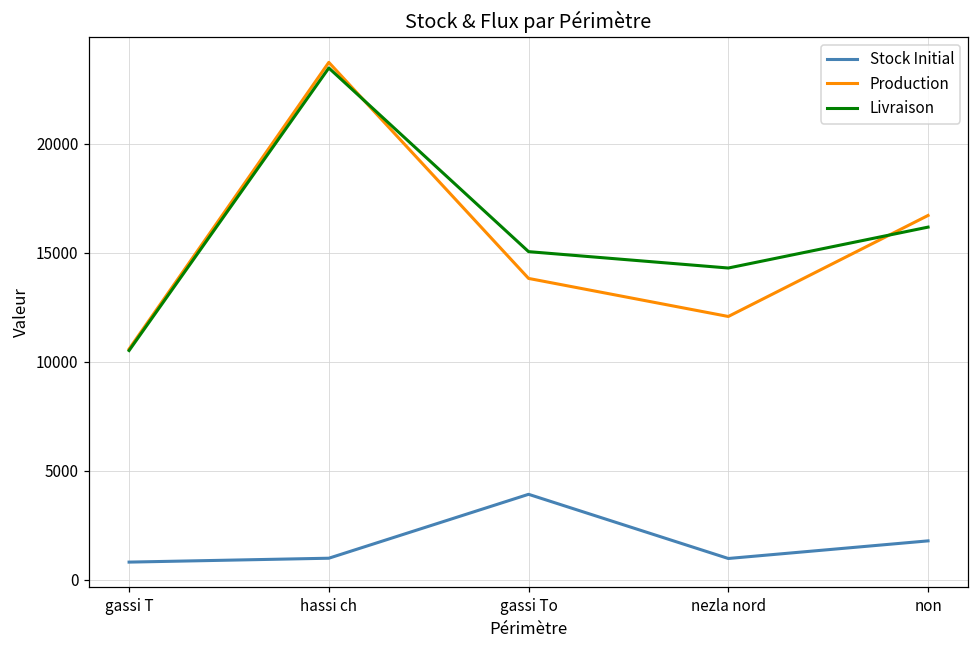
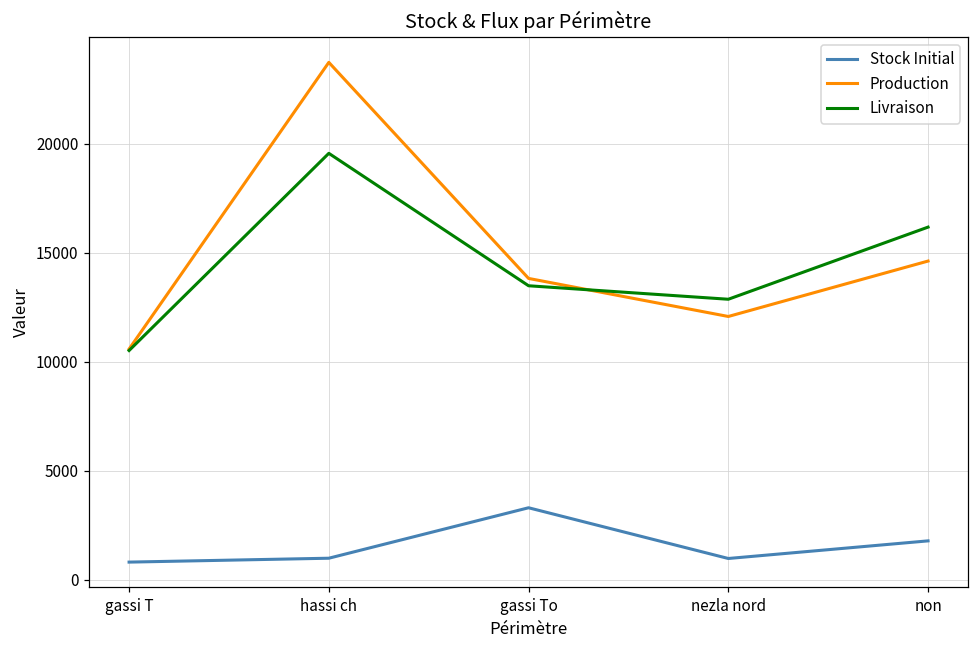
Livraison, hassi ch: 23500 -> 19600
Stock Initial, gassi To: 3900 -> 3300
Livraison, gassi To: 15000 -> 13500
Livraison, nezla nord: 14300 -> 12900
Production, non: 16700 -> 14600
